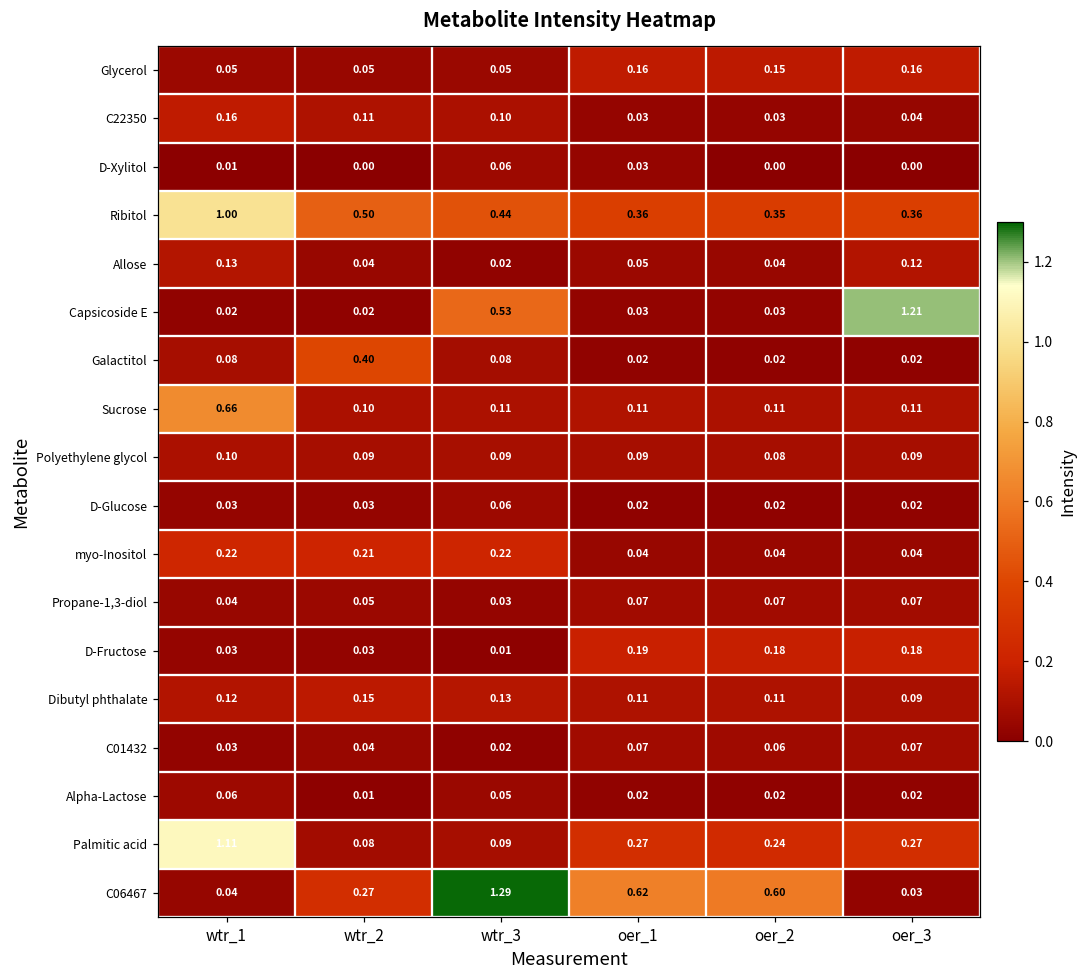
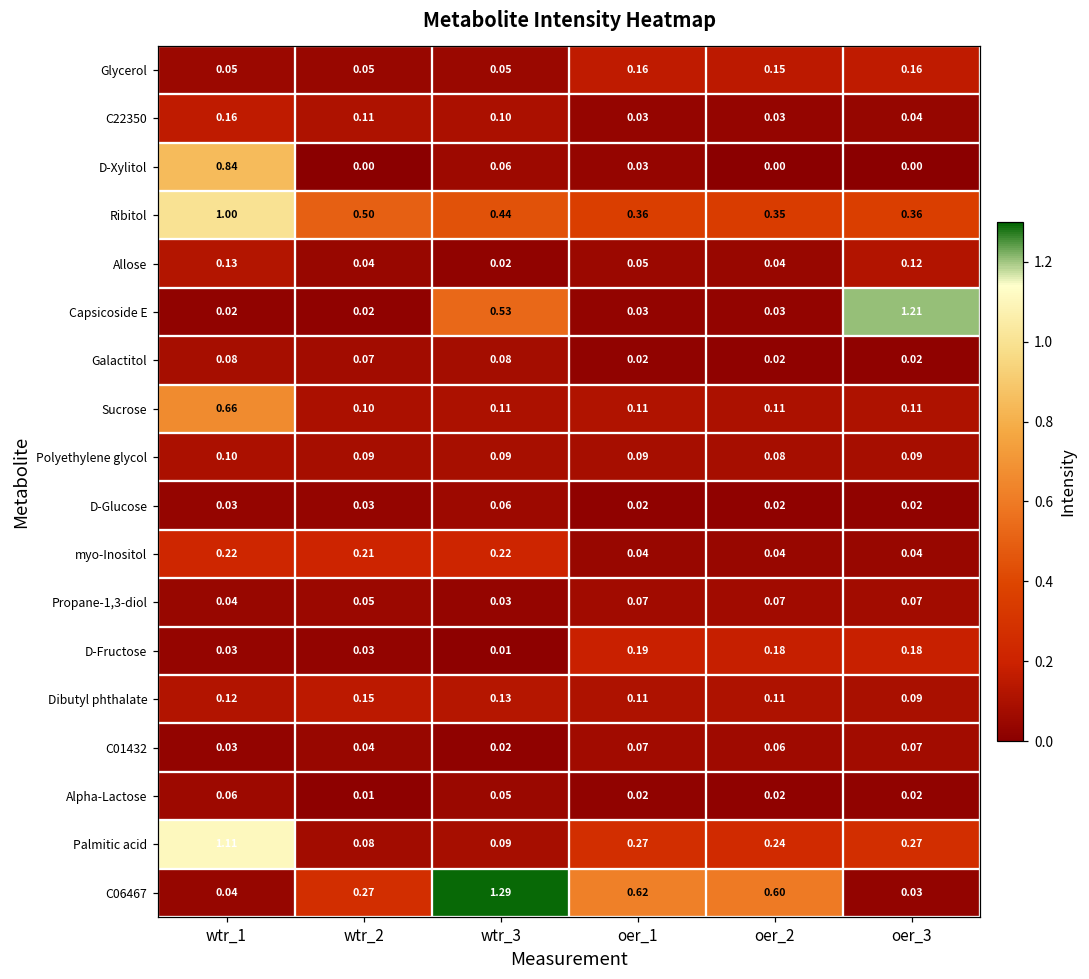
D-Xylitol, wtr_1: 0.01 -> 0.84
Galactitol, wtr_2: 0.40 -> 0.07
